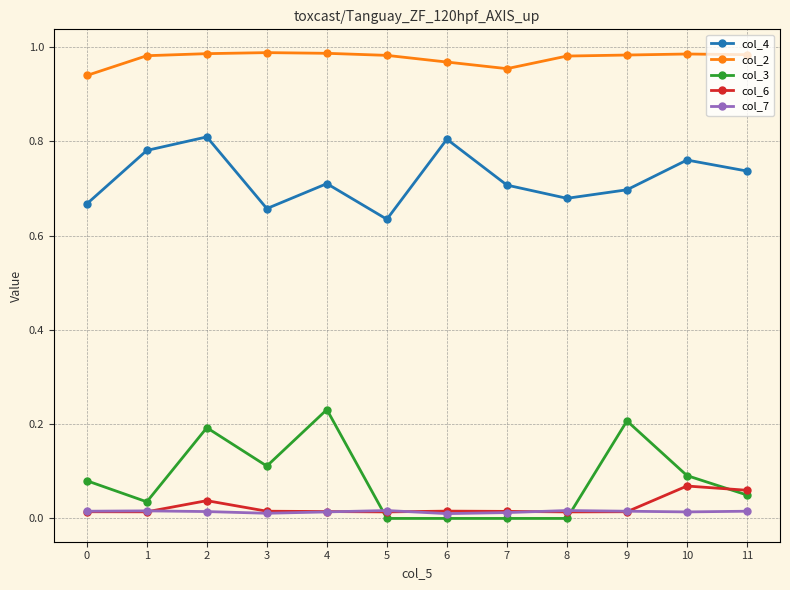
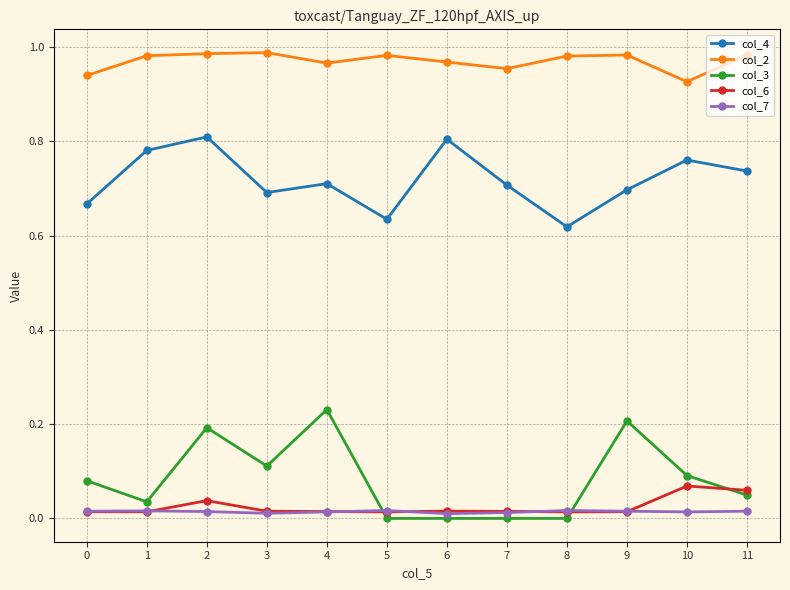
col_4, 3: 0.66 -> 0.69
col_2, 4: 0.99 -> 0.97
col_4, 8: 0.68 -> 0.62
col_2, 10: 0.99 -> 0.93
